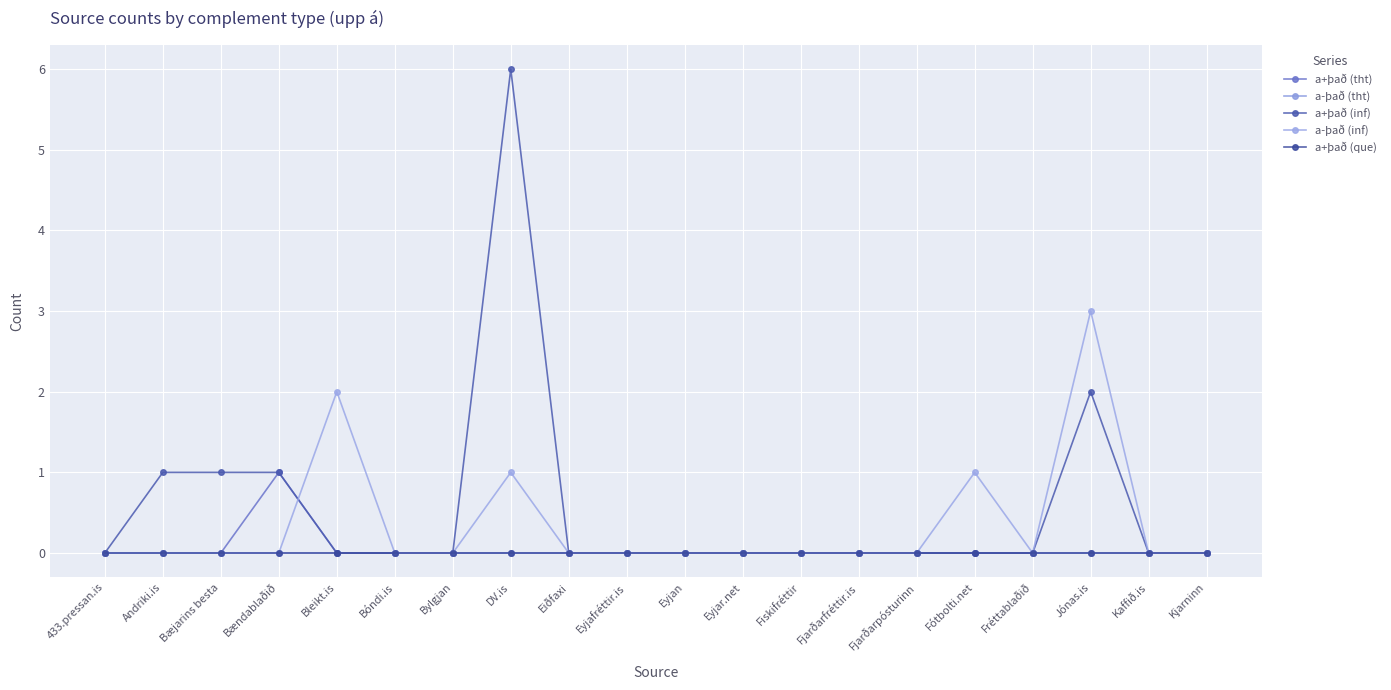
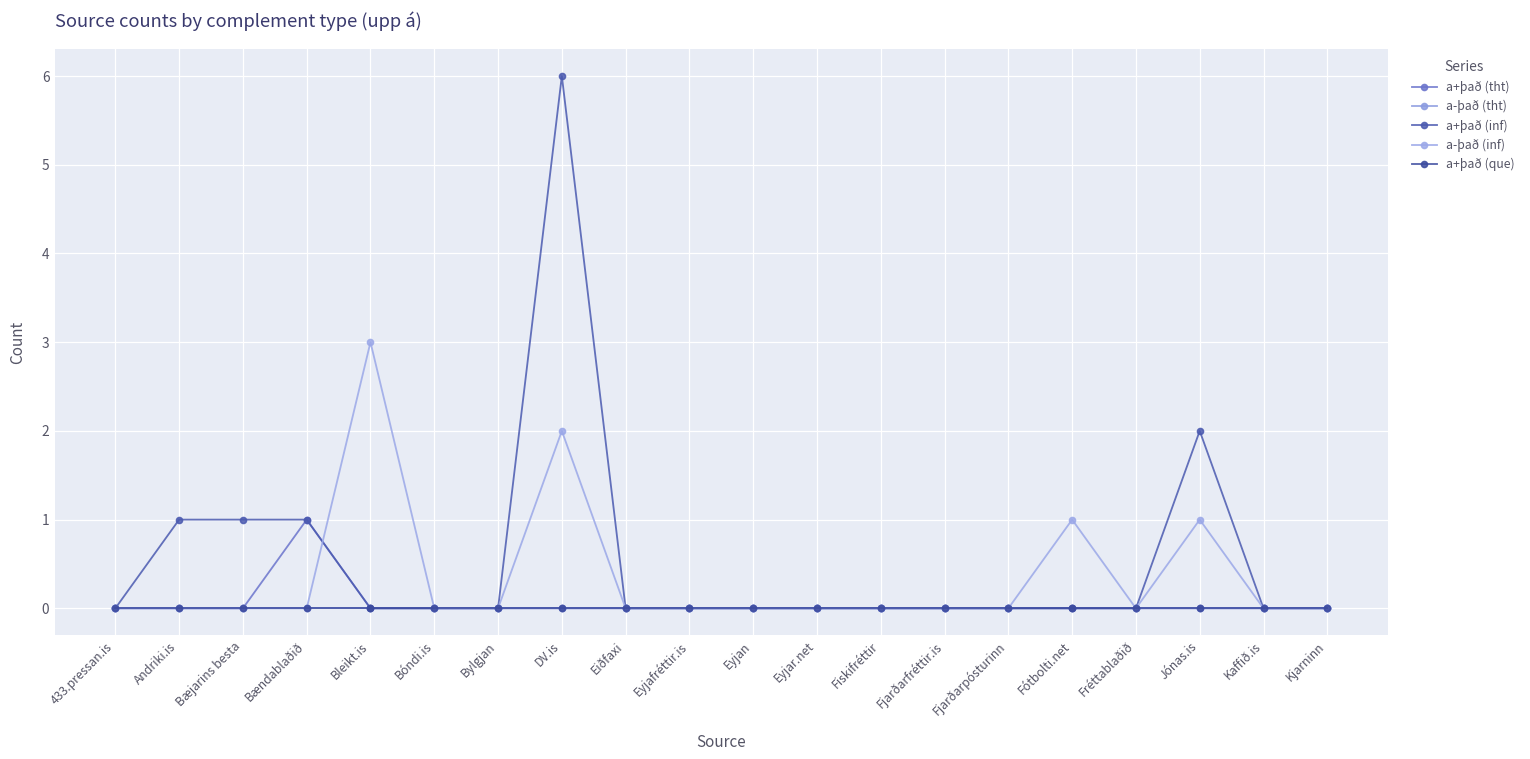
a-það (inf), Bleikt.is: 2 -> 3
a-það (inf), DV.is: 1 -> 2
a-það (inf), Jónas.is: 3 -> 1
